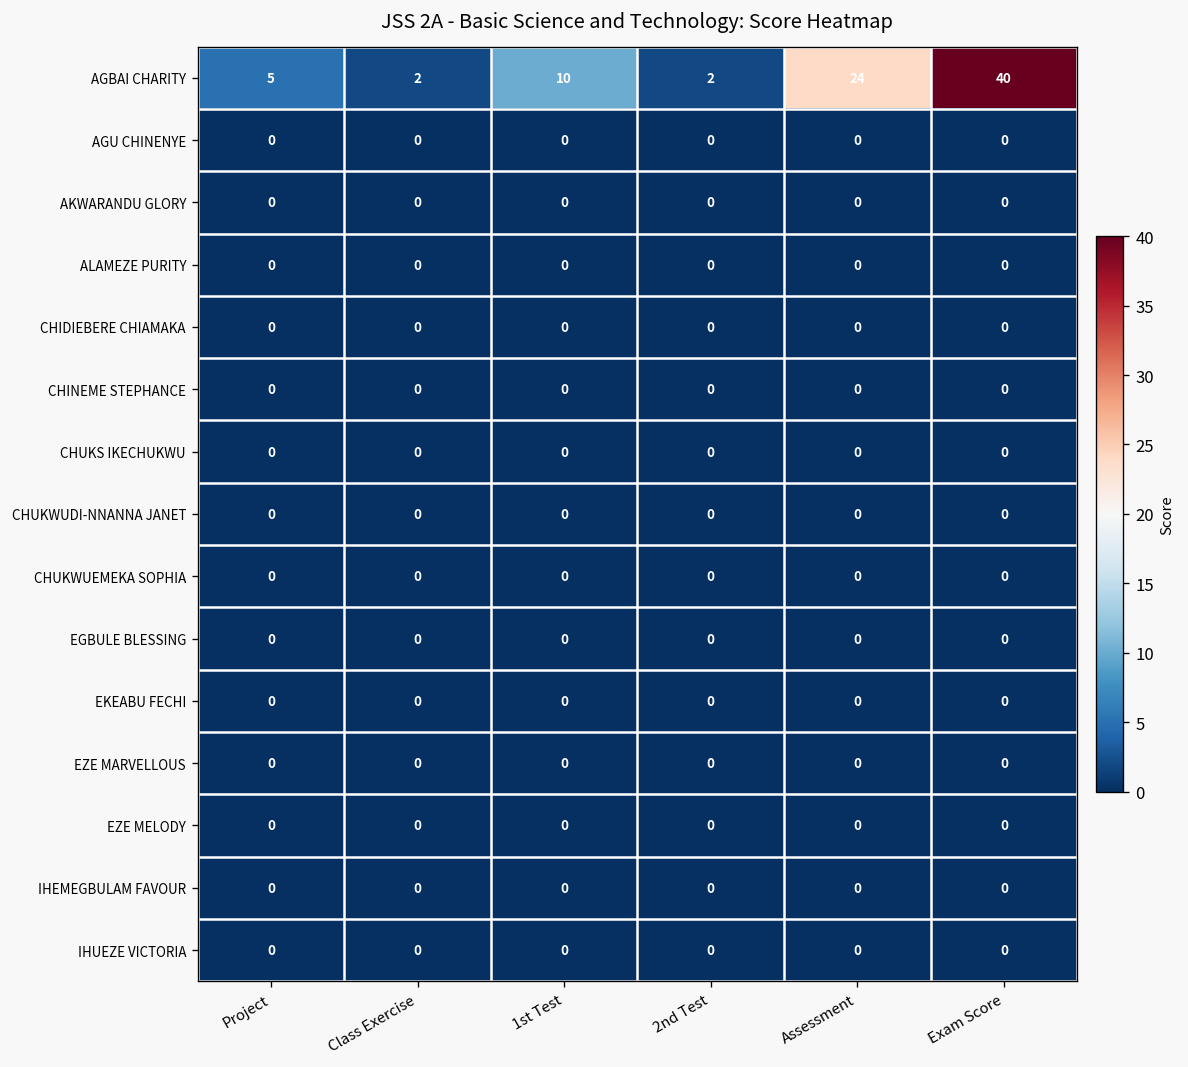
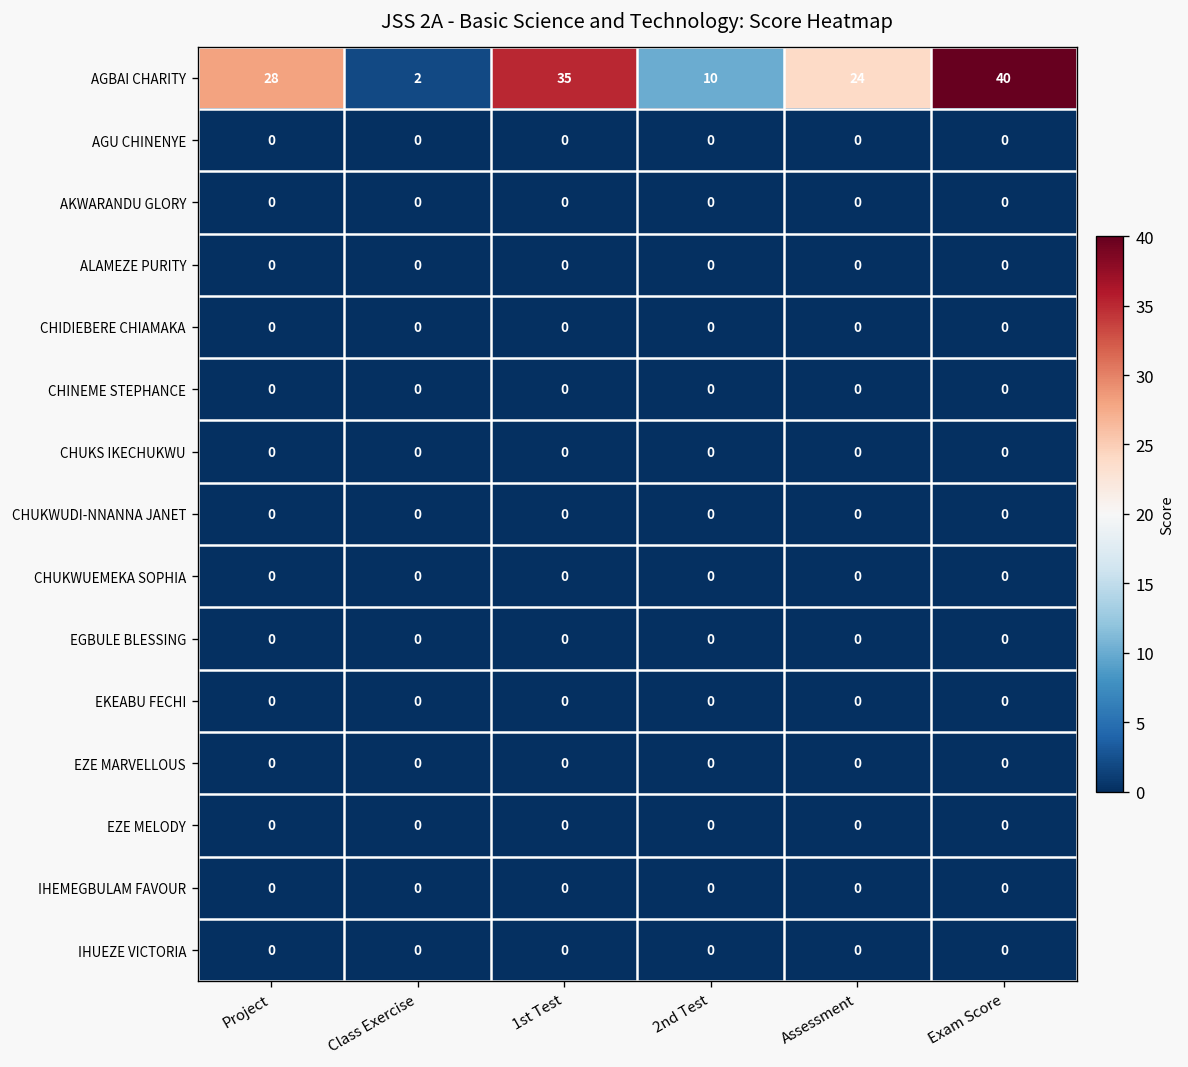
AGBAI CHARITY, Project: 5 -> 28
AGBAI CHARITY, 1st Test: 10 -> 35
AGBAI CHARITY, 2nd Test: 2 -> 10
